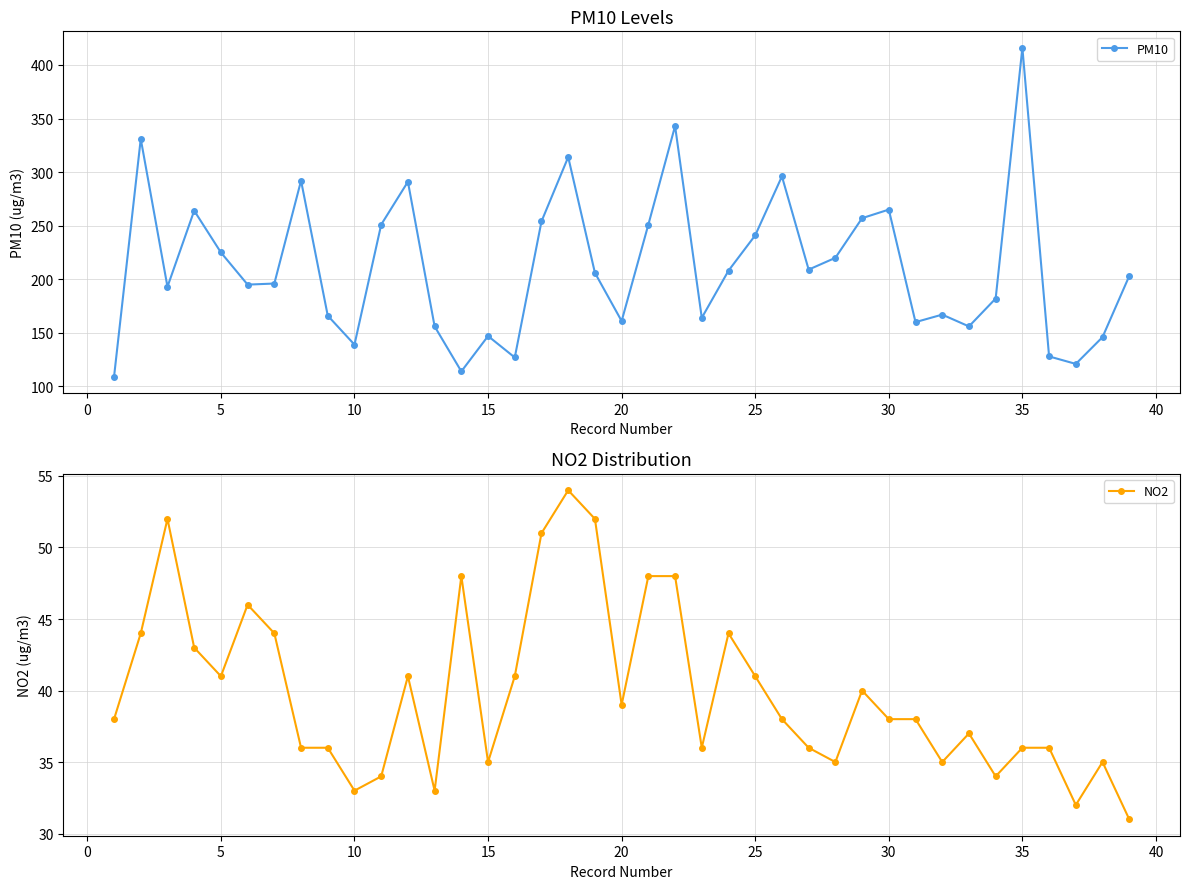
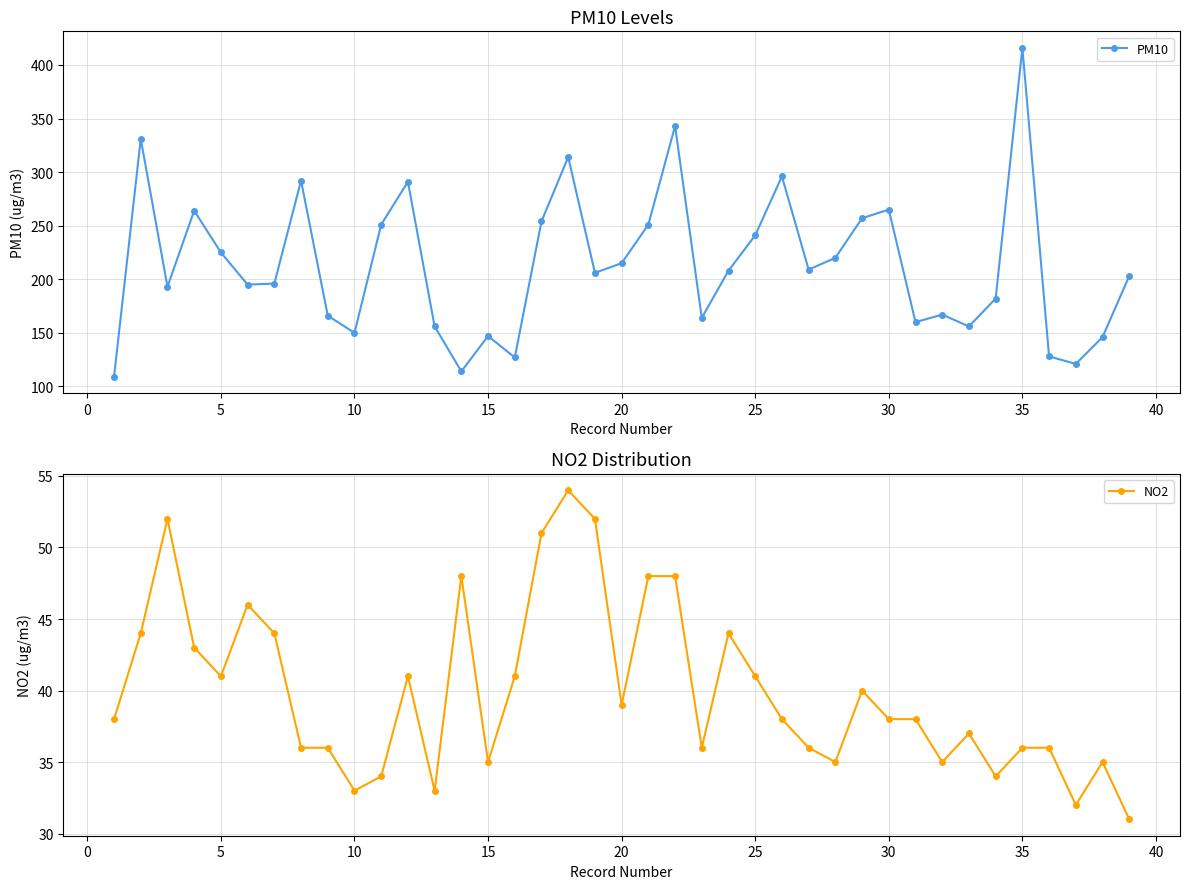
PM10 Levels, 10: 139 -> 150
PM10 Levels, 20: 161 -> 215
